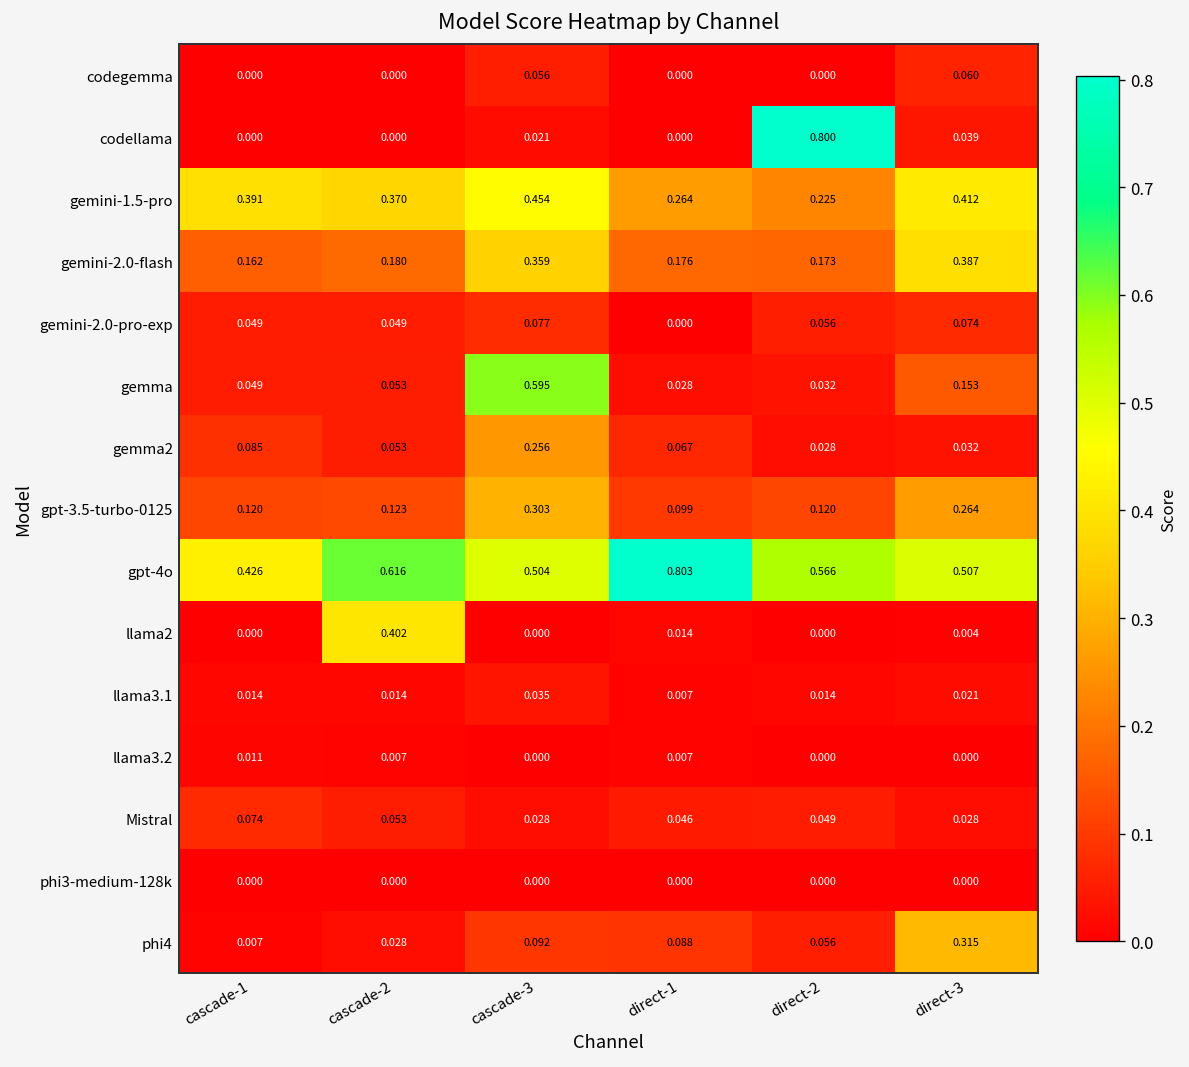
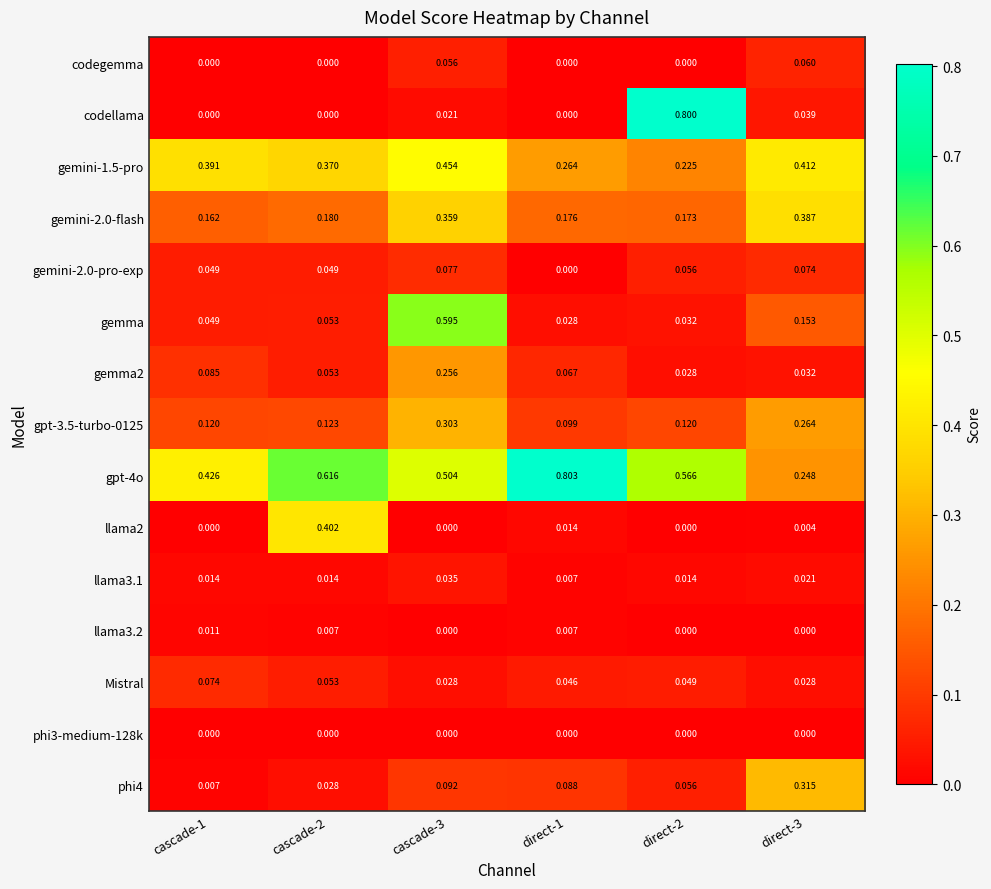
gpt-4o, direct-3: 0.507 -> 0.248
